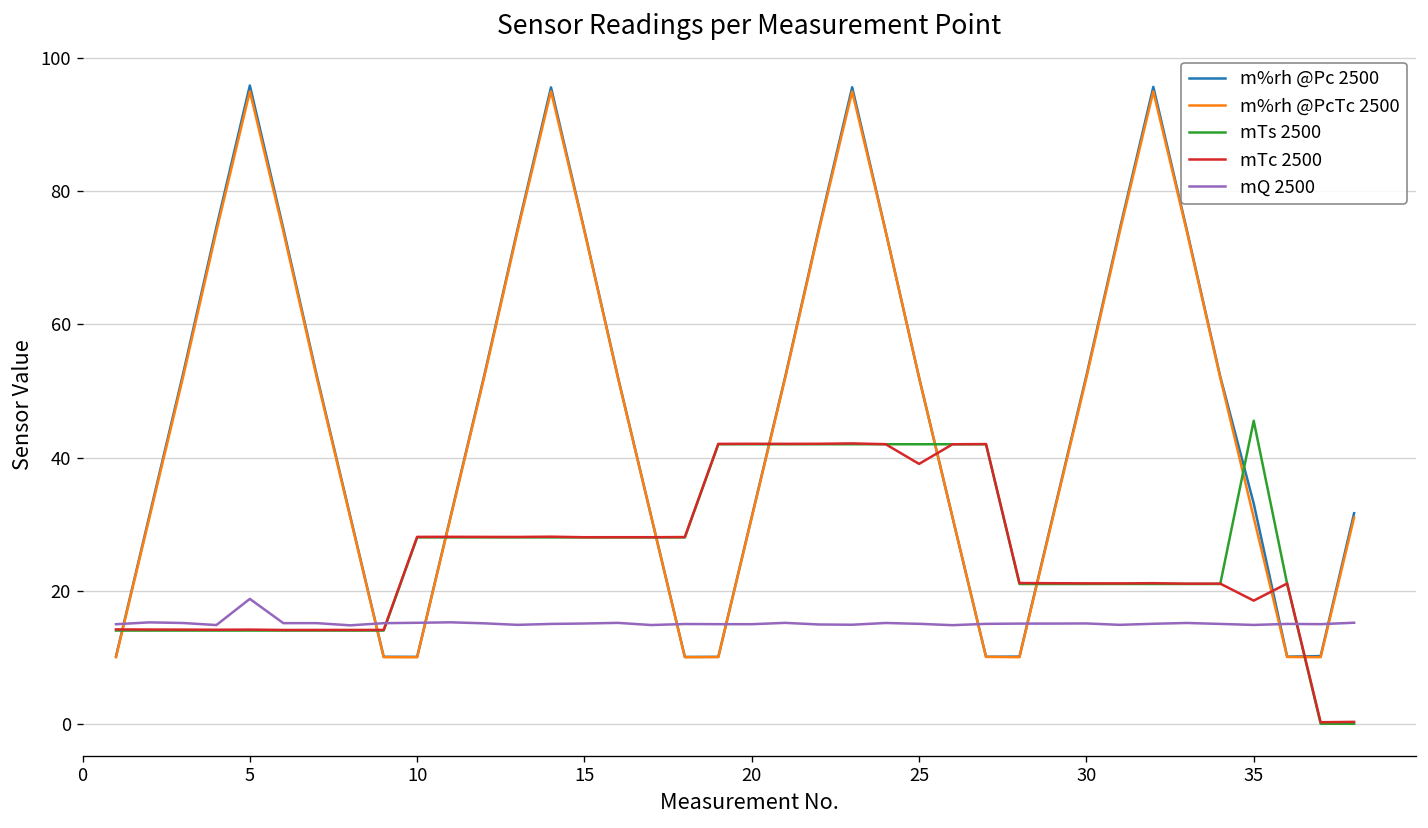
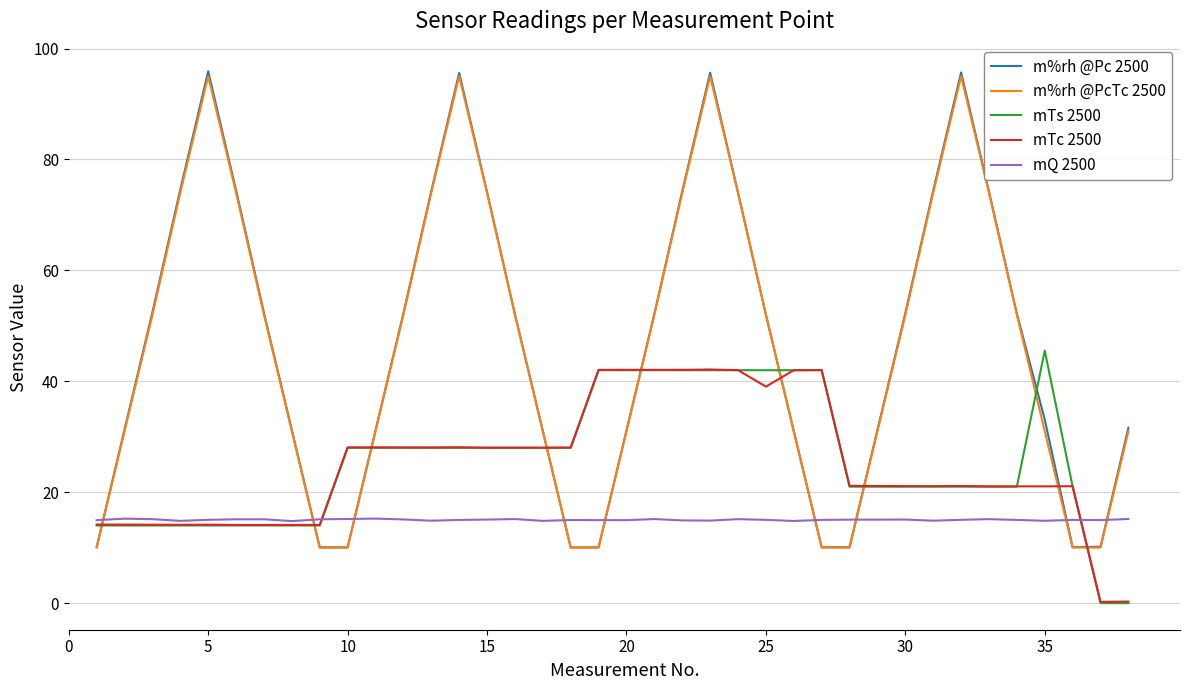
mQ 2500, 5: 19 -> 15
mTc 2500, 35: 18 -> 21
